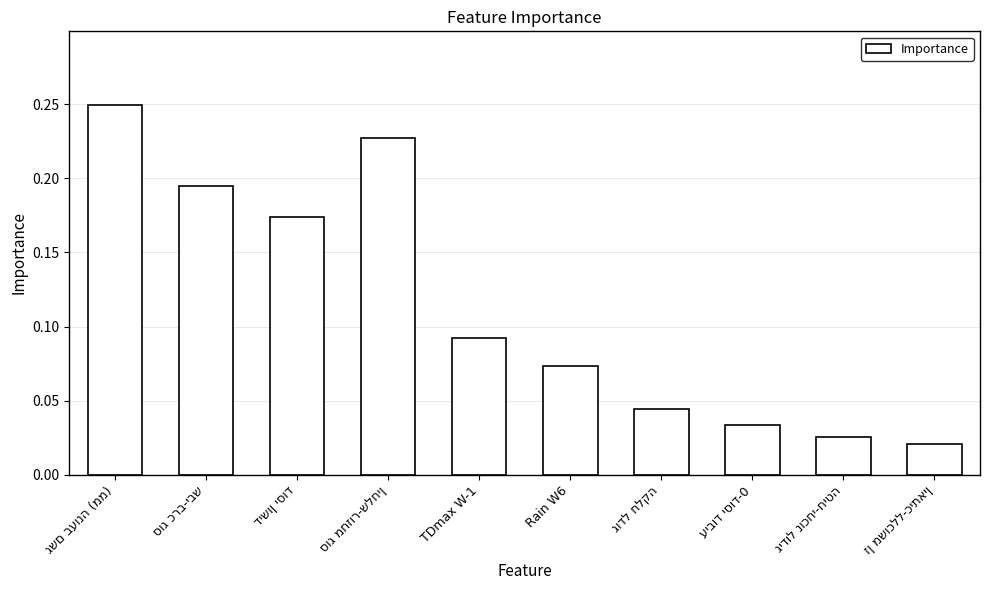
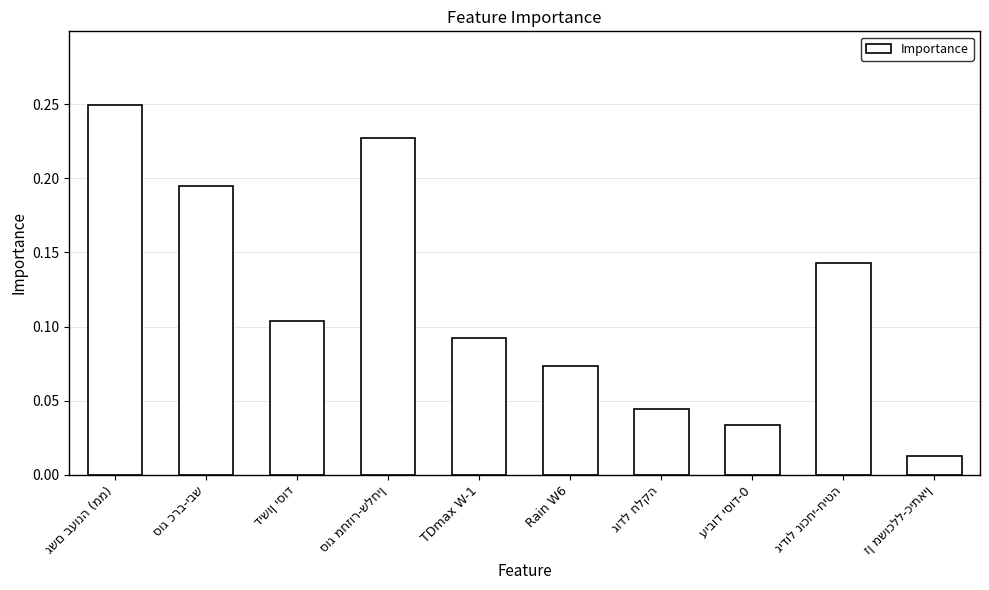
דישון יסוד: 0.174 -> 0.104
גידול נוכחי-חיטה: 0.026 -> 0.143
זן משוכלל-כיתאין: 0.020 -> 0.012
